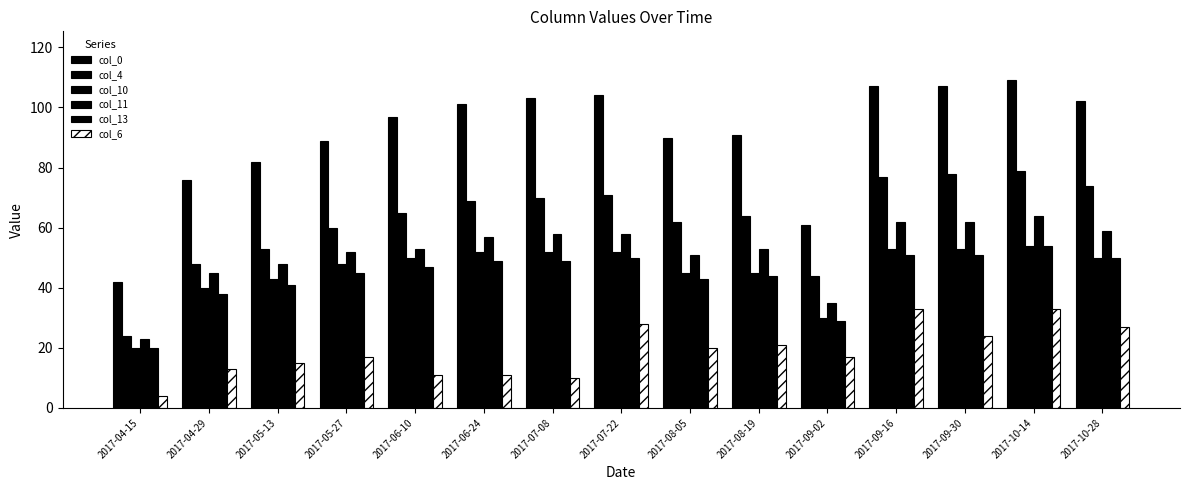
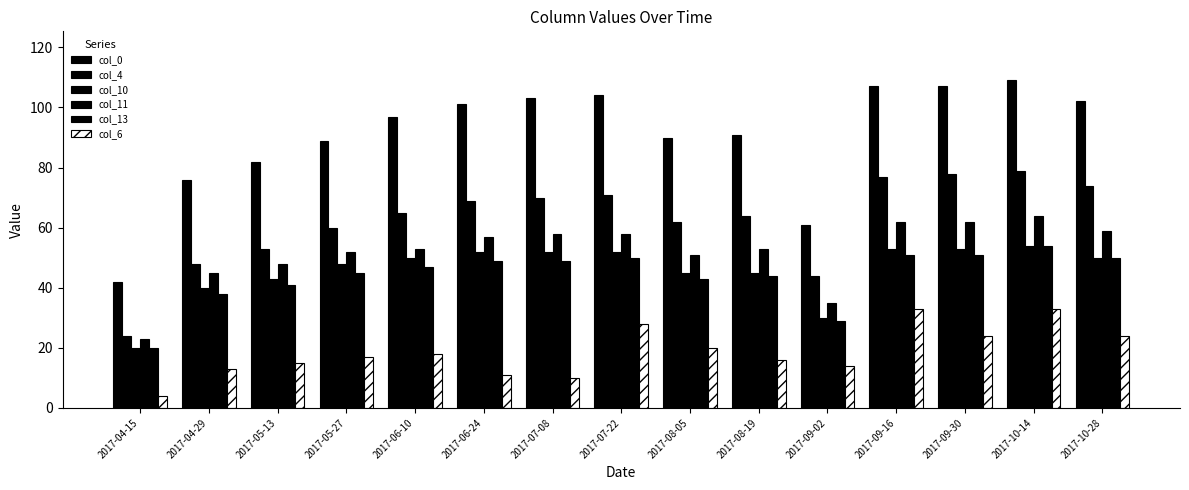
col_6, 2017-06-10: 11 -> 18
col_6, 2017-08-19: 21 -> 16
col_6, 2017-09-02: 17 -> 14
col_6, 2017-10-28: 27 -> 24
